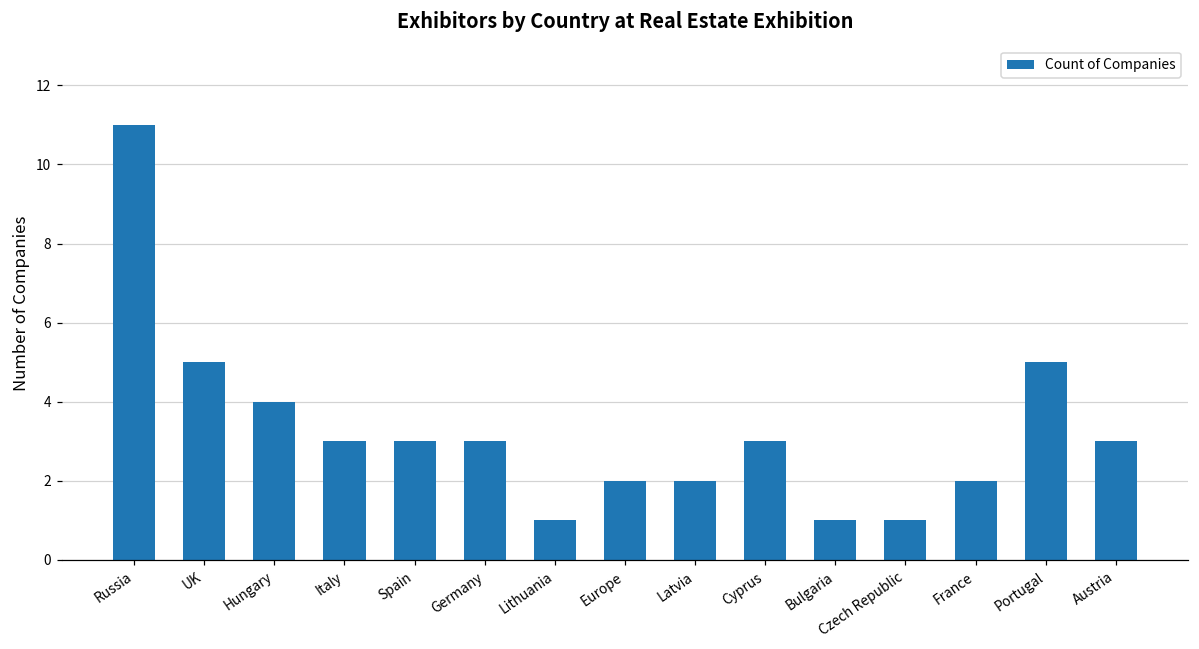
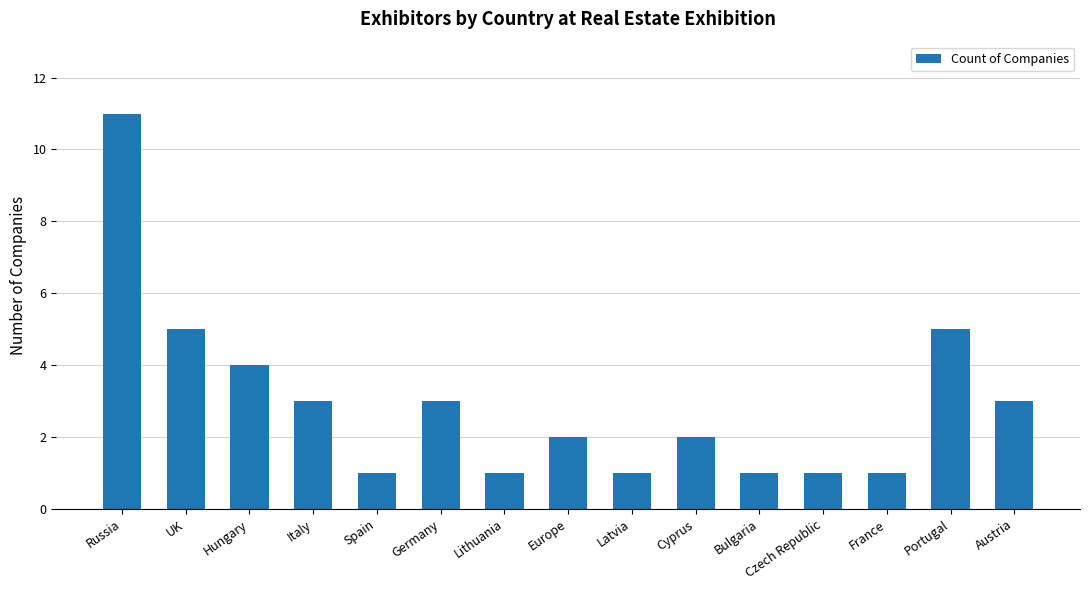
Spain: 3 -> 1
Latvia: 2 -> 1
Cyprus: 3 -> 2
France: 2 -> 1
